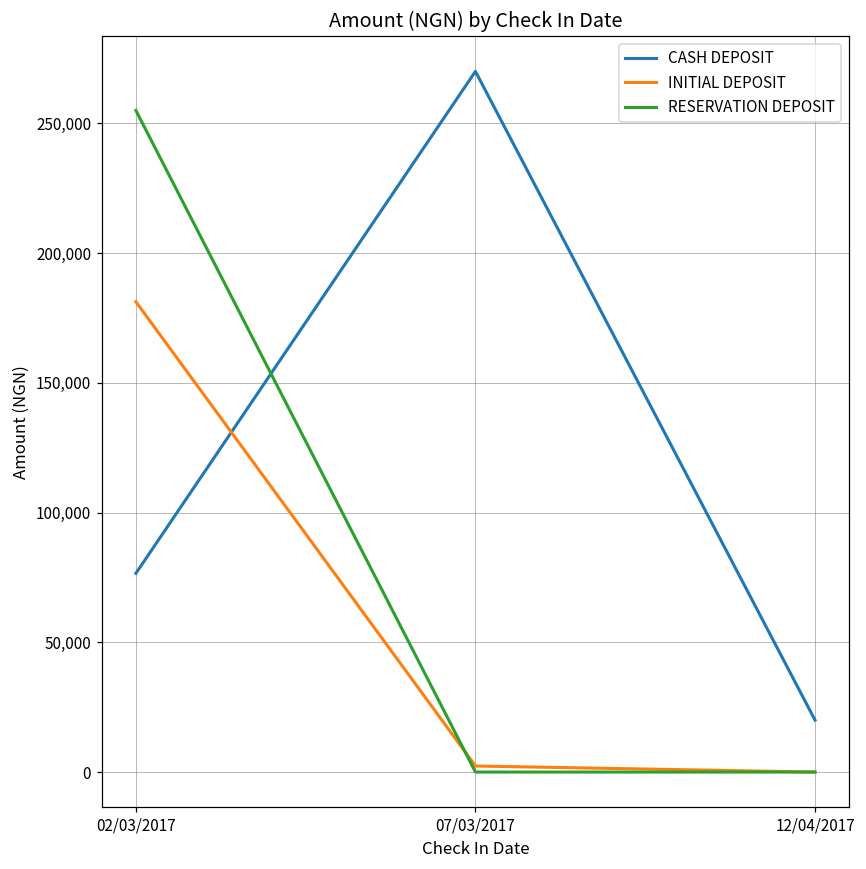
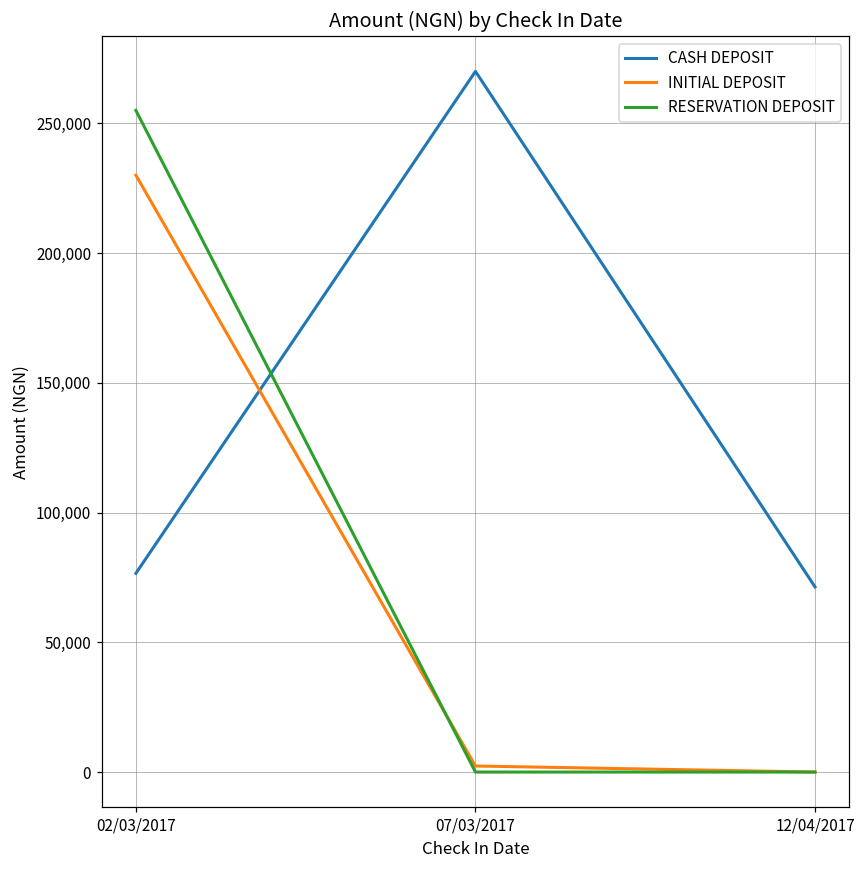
INITIAL DEPOSIT, 02/03/2017: 181,000 -> 230,000
CASH DEPOSIT, 12/04/2017: 20,000 -> 71,000
